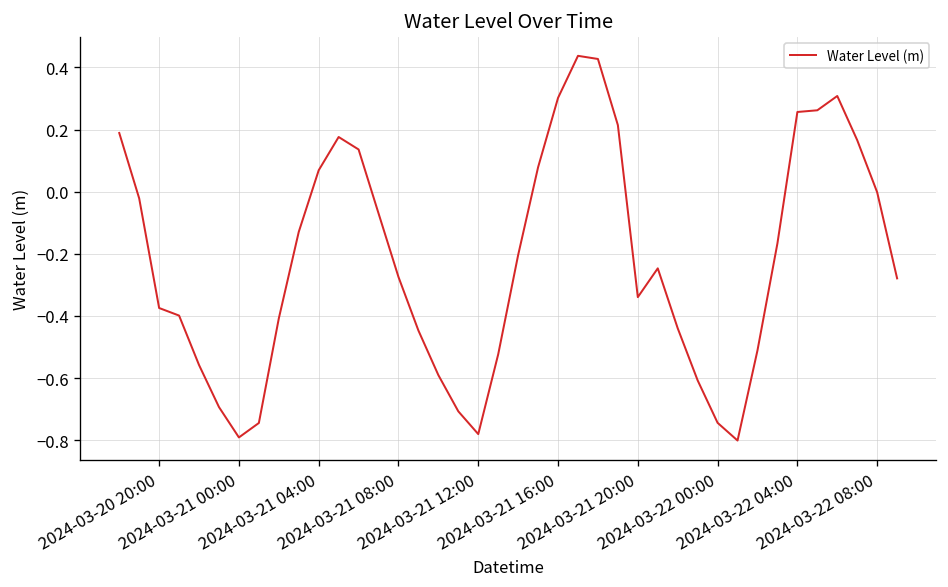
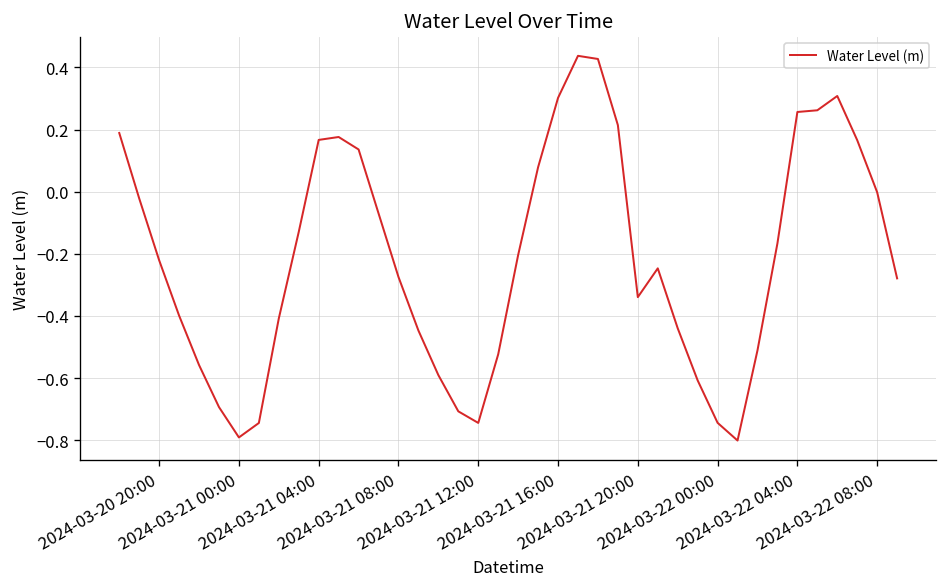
2024-03-20 20:00: -0.37 -> -0.22
2024-03-21 04:00: 0.07 -> 0.17
2024-03-21 12:00: -0.78 -> -0.74
